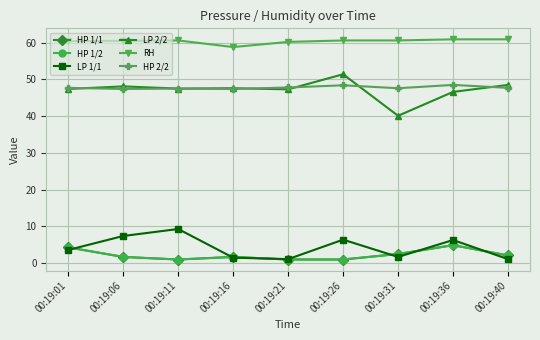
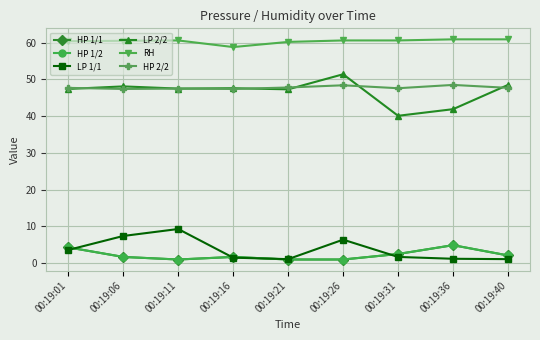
LP 1/1, 00:19:36: 6 -> 1
LP 2/2, 00:19:36: 47 -> 42
